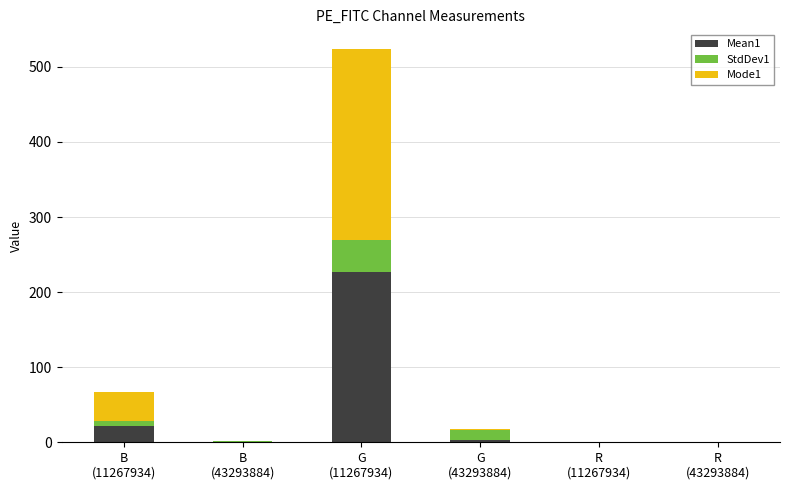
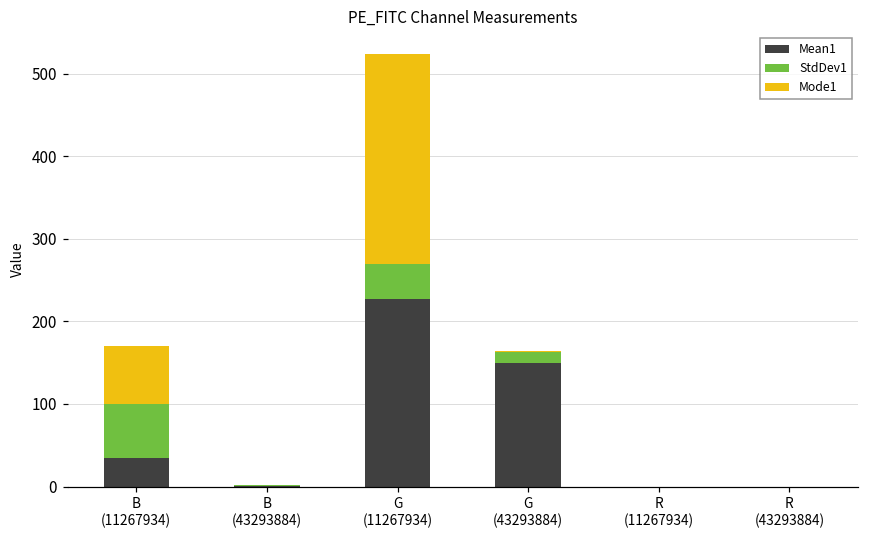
Mean1, B (11267934): 20 -> 40
StdDev1, B (11267934): 10 -> 60
Mode1, B (11267934): 40 -> 70
Mean1, G (43293884): 0 -> 150
